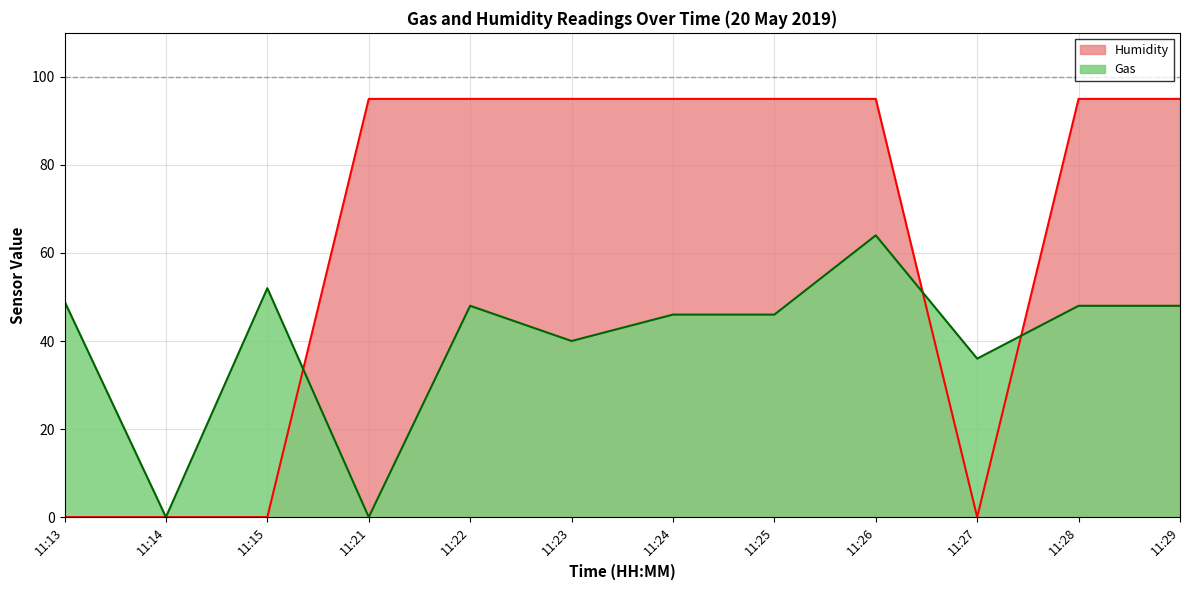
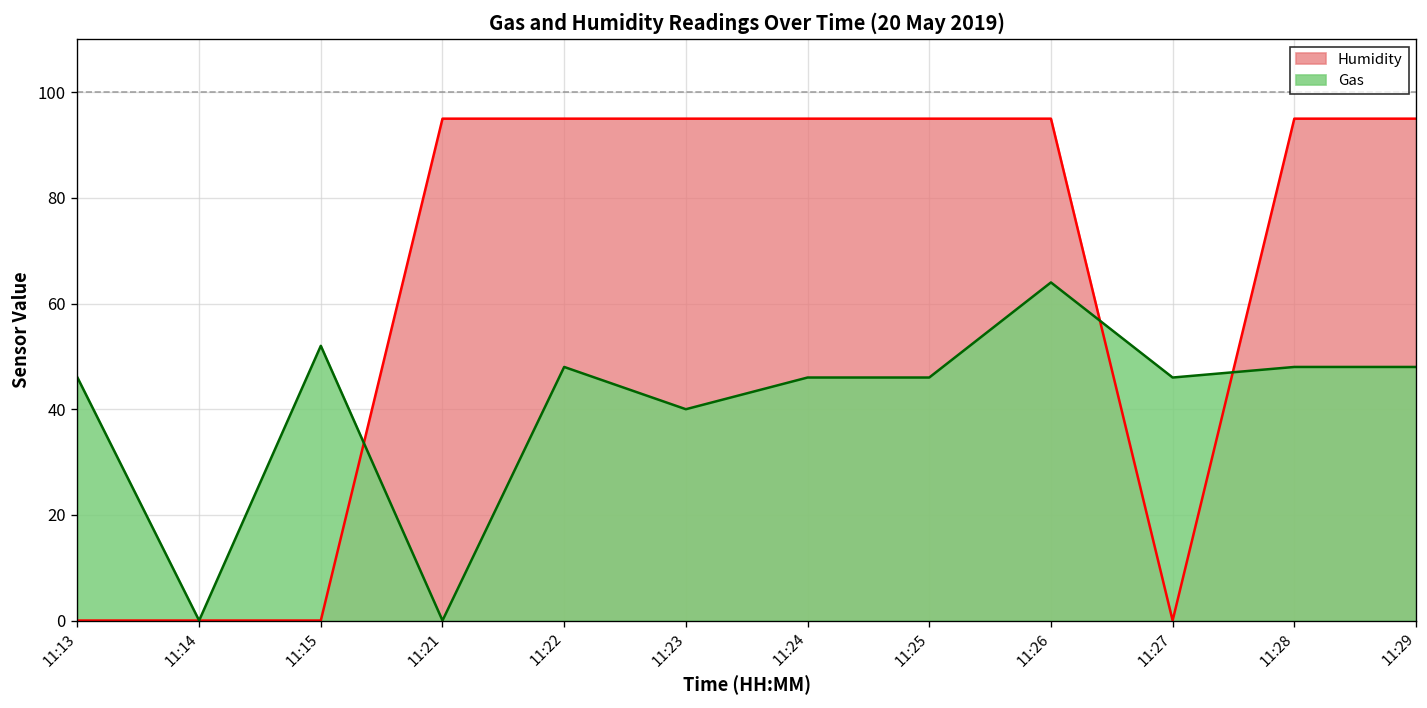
Gas, 11:13: 49 -> 46
Gas, 11:27: 36 -> 46
